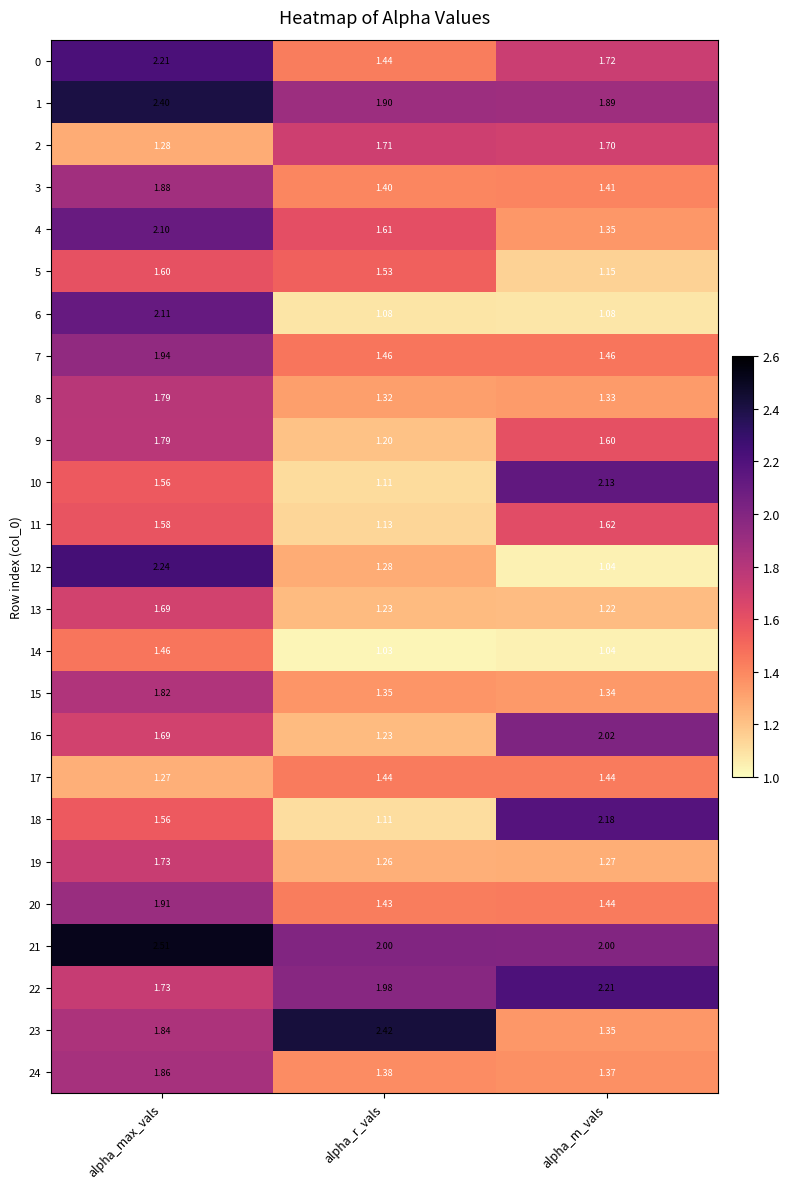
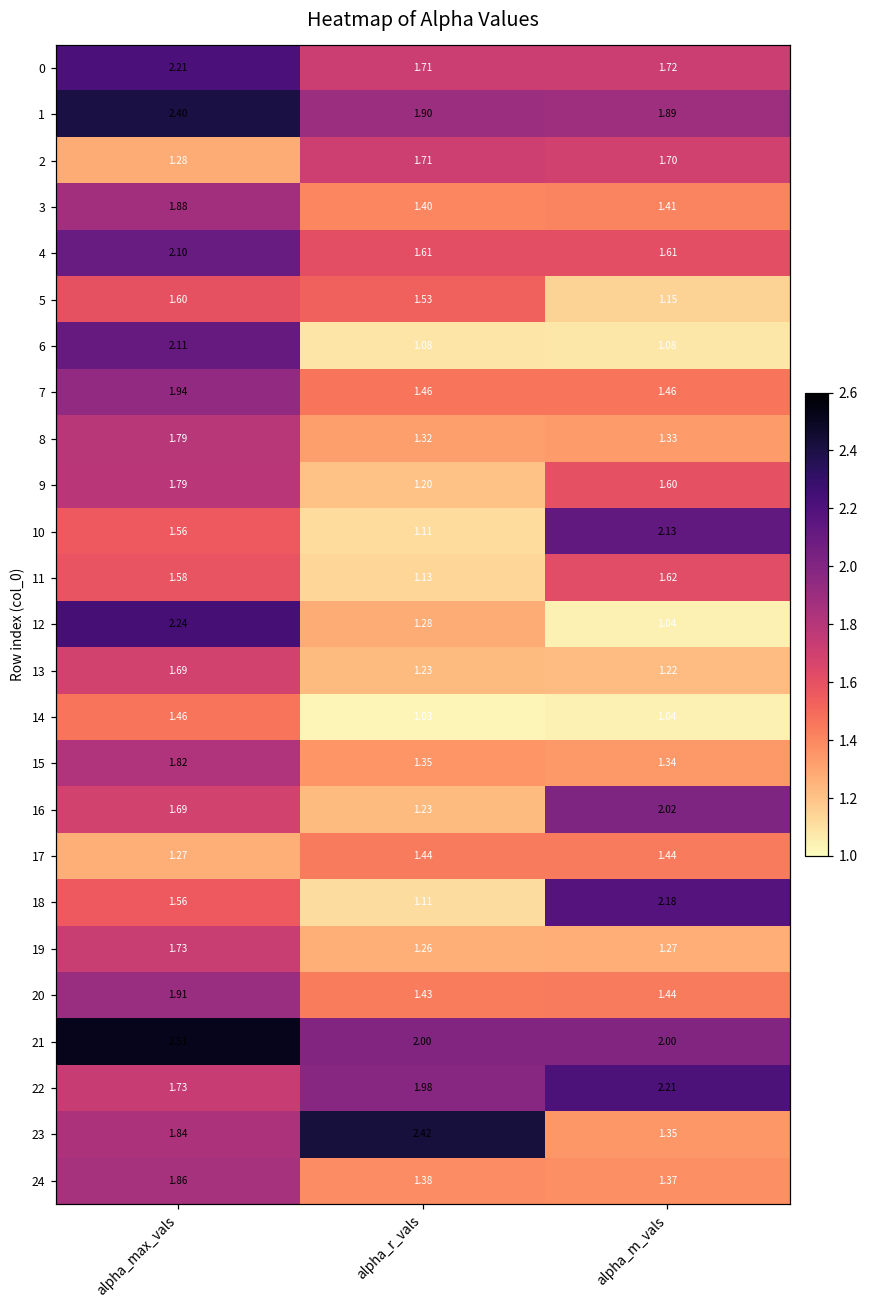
0, alpha_r_vals: 1.44 -> 1.71
4, alpha_m_vals: 1.35 -> 1.61
